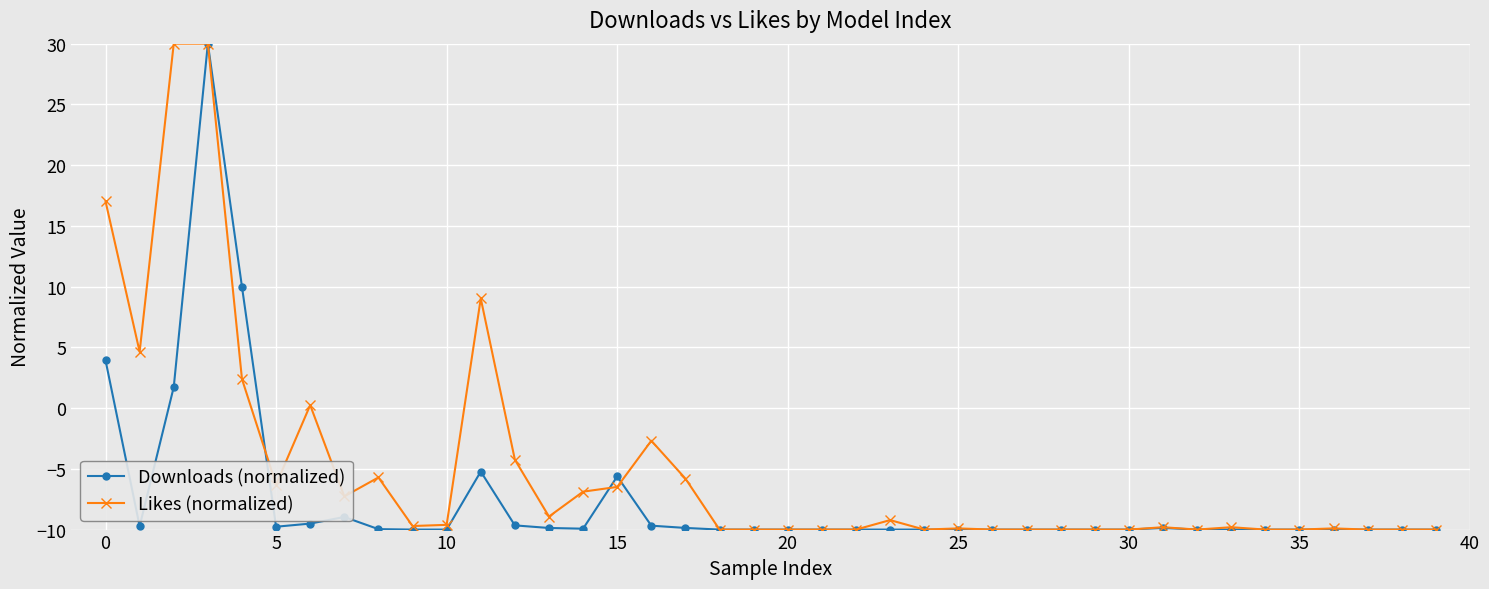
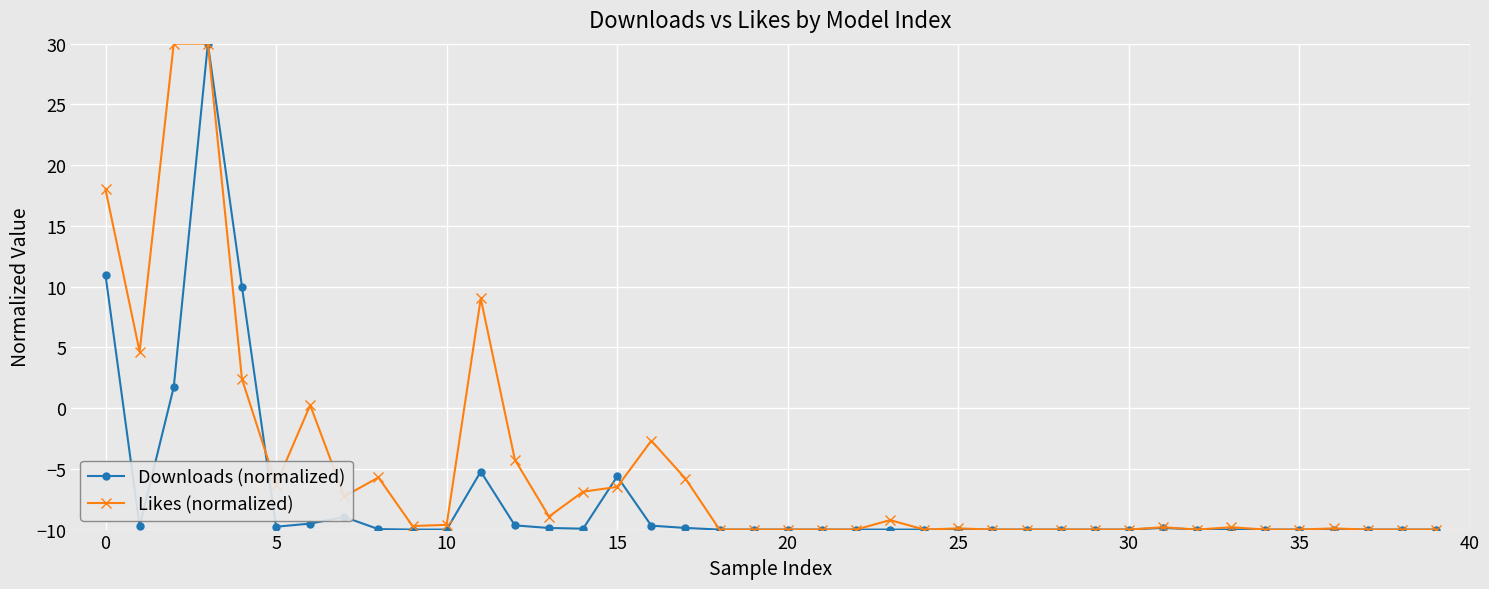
Downloads (normalized), 0: 3.9 -> 10.9
Likes (normalized), 0: 17.0 -> 18.0
